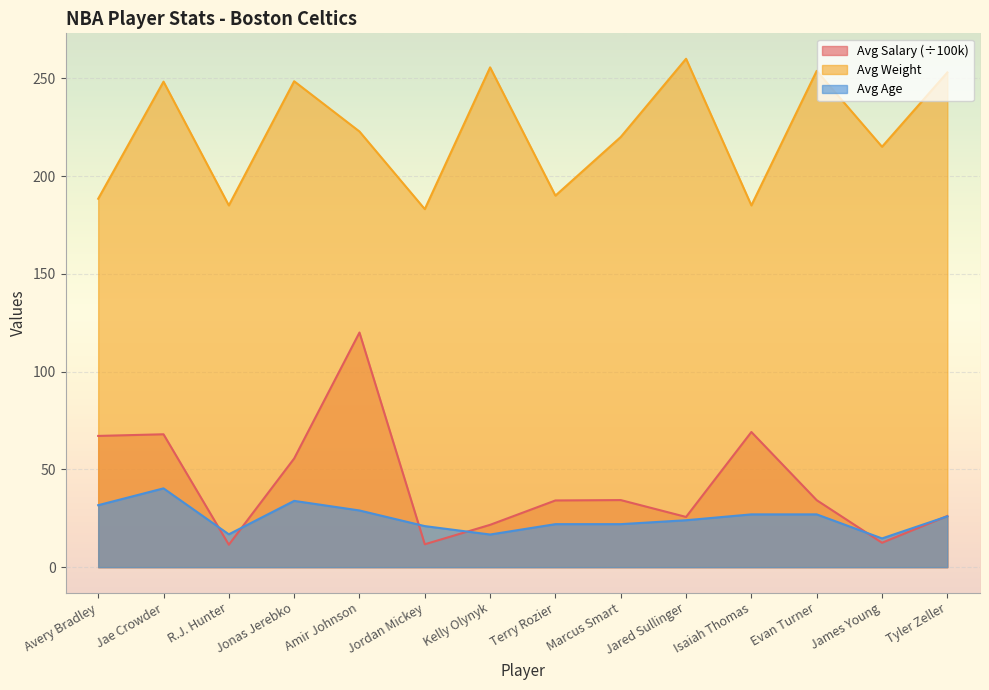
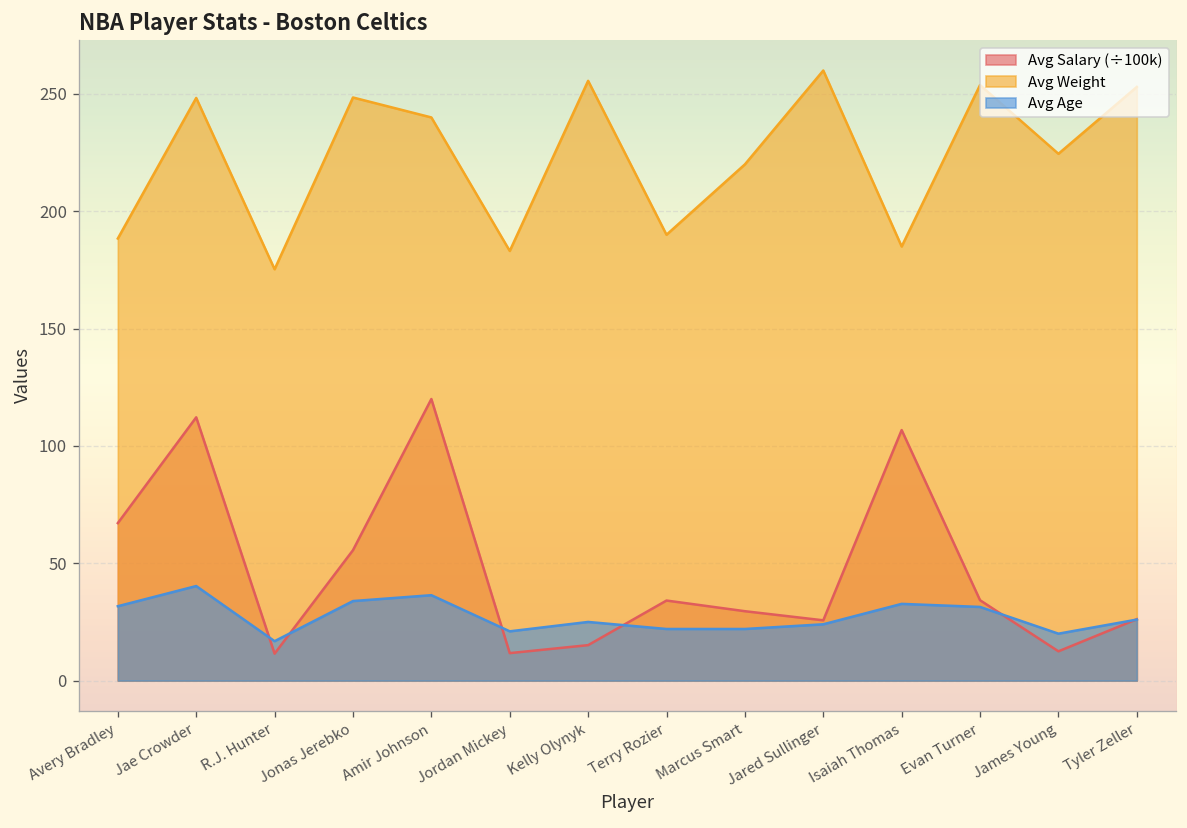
Avg Salary (÷100k), Jae Crowder: 68 -> 112
Avg Weight, R.J. Hunter: 185 -> 175
Avg Weight, Amir Johnson: 223 -> 240
Avg Age, Amir Johnson: 29 -> 36
Avg Salary (÷100k), Kelly Olynyk: 22 -> 15
Avg Age, Kelly Olynyk: 17 -> 25
Avg Salary (÷100k), Marcus Smart: 34 -> 30
Avg Salary (÷100k), Isaiah Thomas: 69 -> 107
Avg Age, Isaiah Thomas: 27 -> 33
Avg Age, Evan Turner: 27 -> 31
Avg Weight, James Young: 215 -> 225
Avg Age, James Young: 15 -> 20
